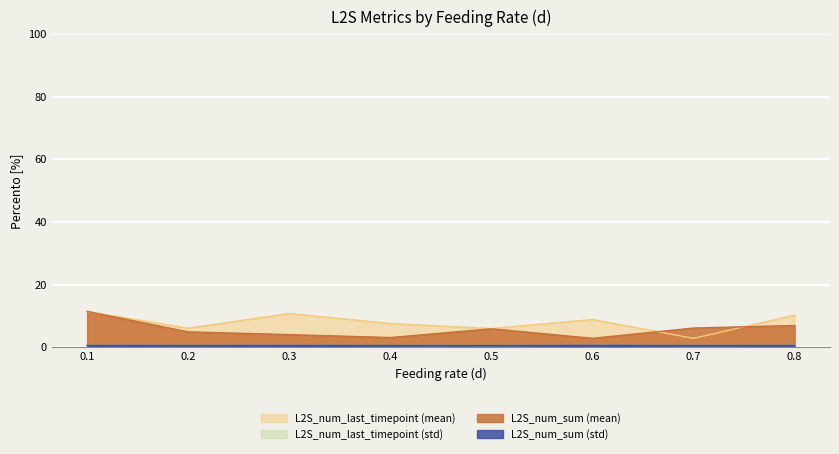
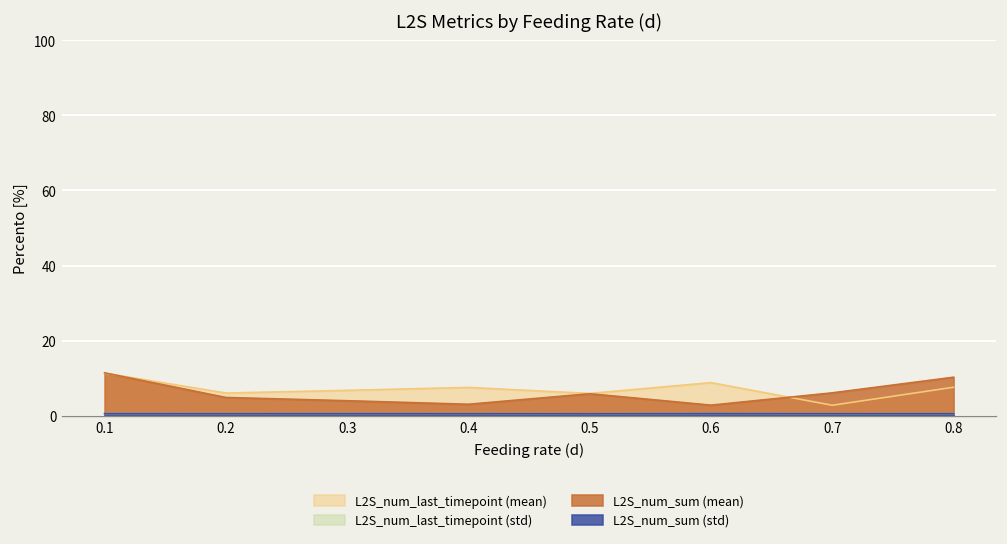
L2S_num_last_timepoint (mean), 0.3: 11 -> 7
L2S_num_last_timepoint (mean), 0.8: 10 -> 8
L2S_num_sum (mean), 0.8: 7 -> 10
